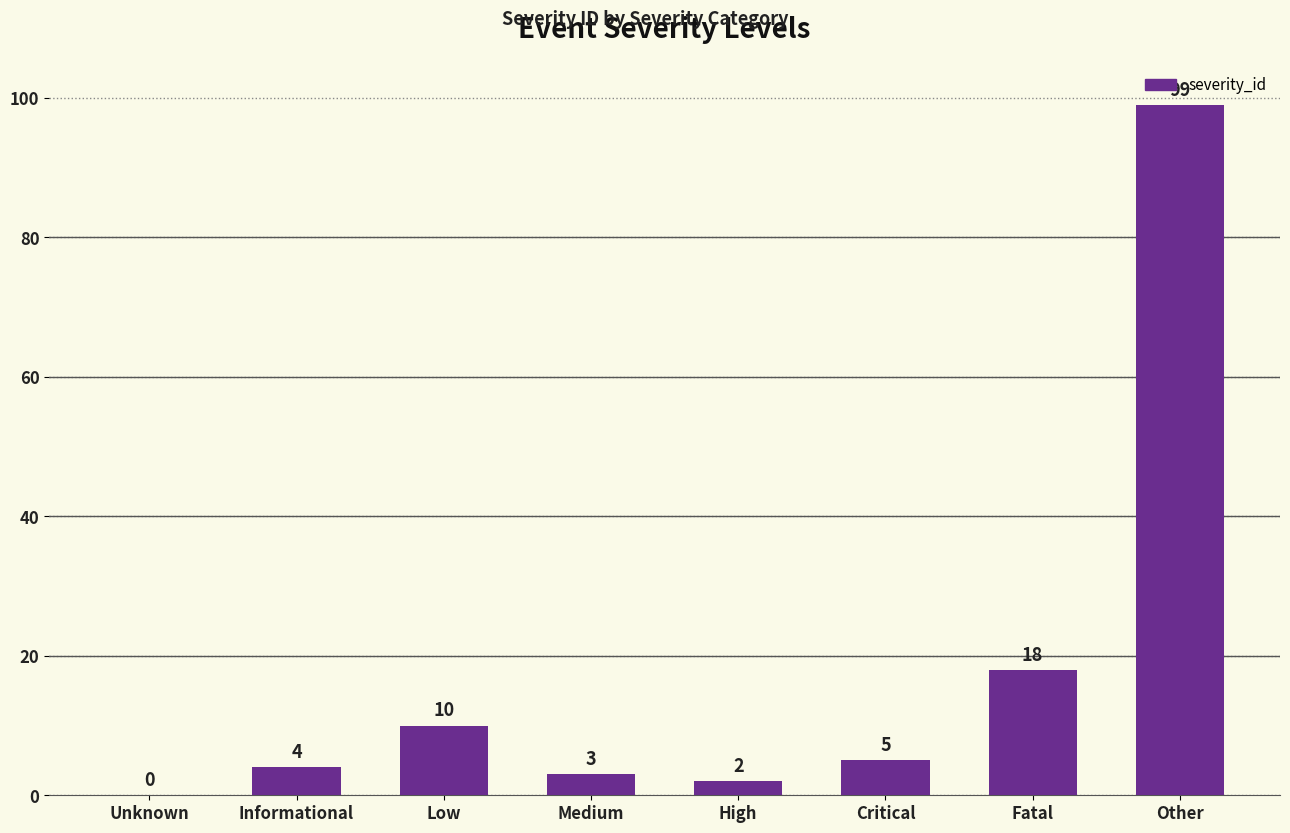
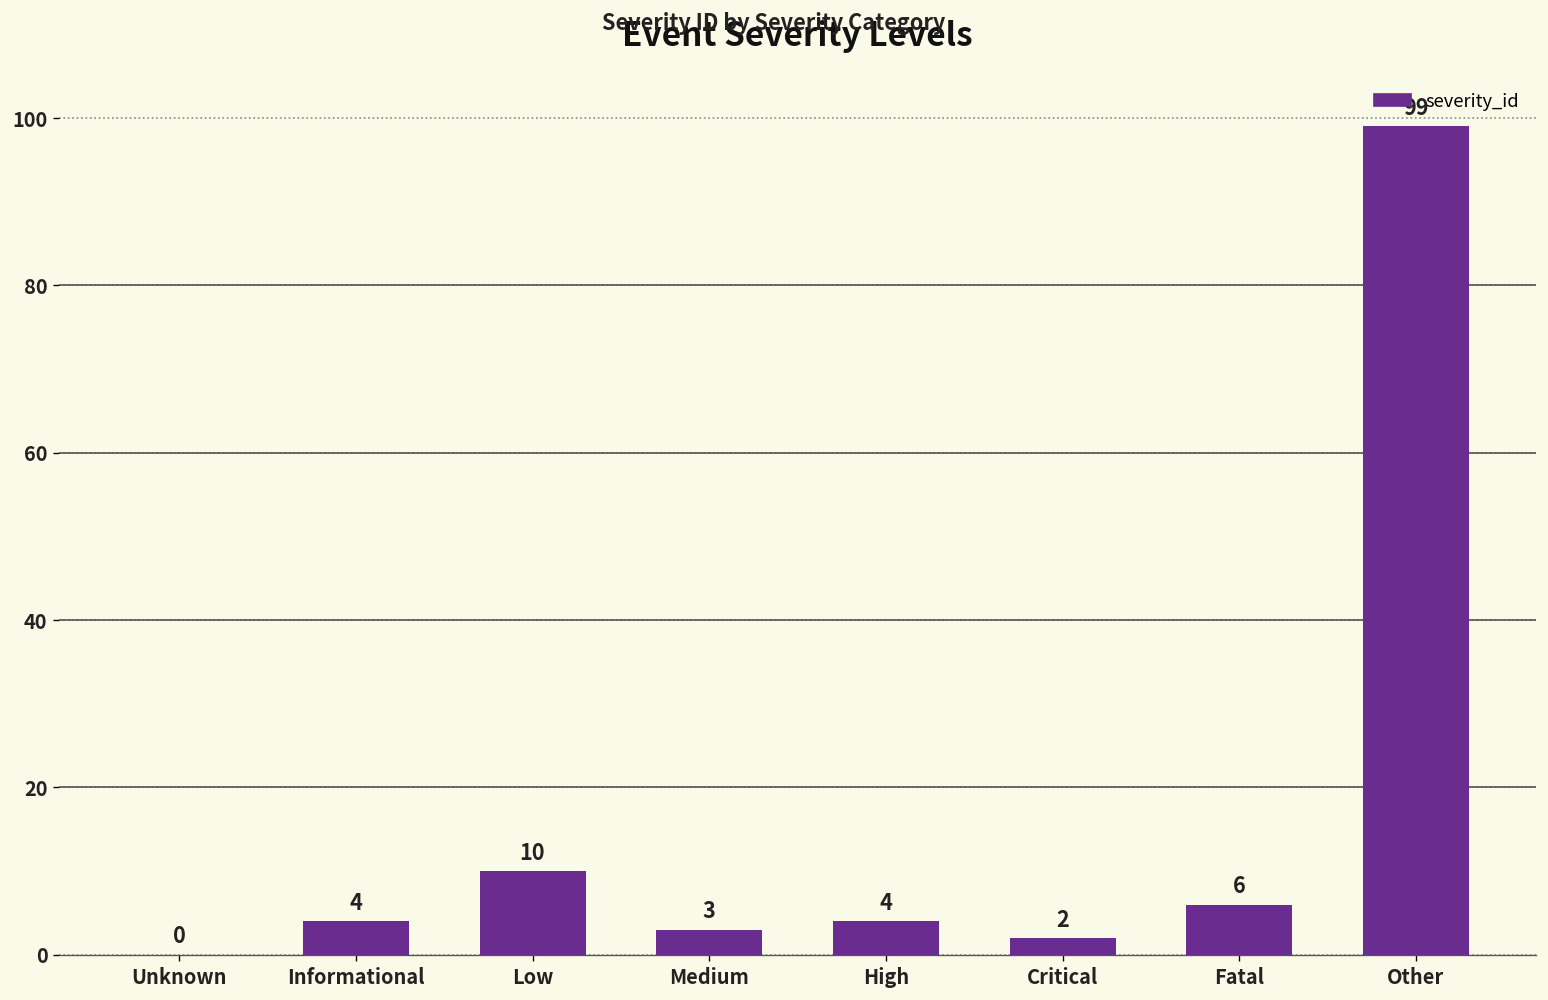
High: 2 -> 4
Critical: 5 -> 2
Fatal: 18 -> 6
